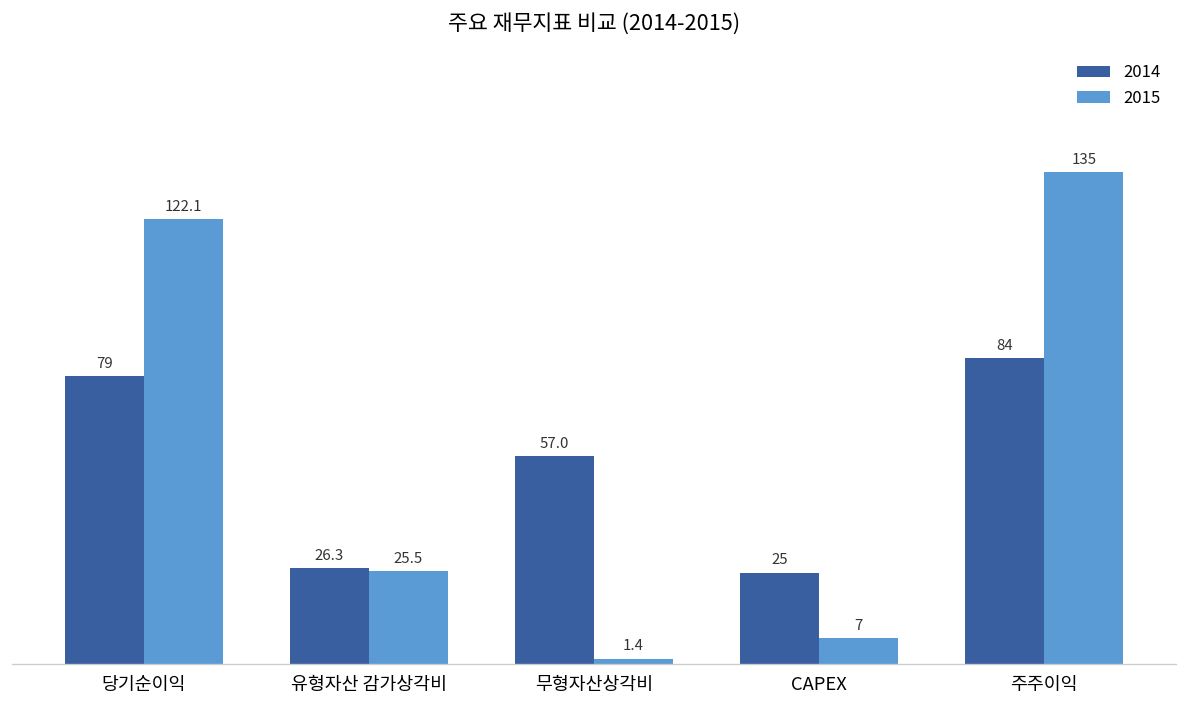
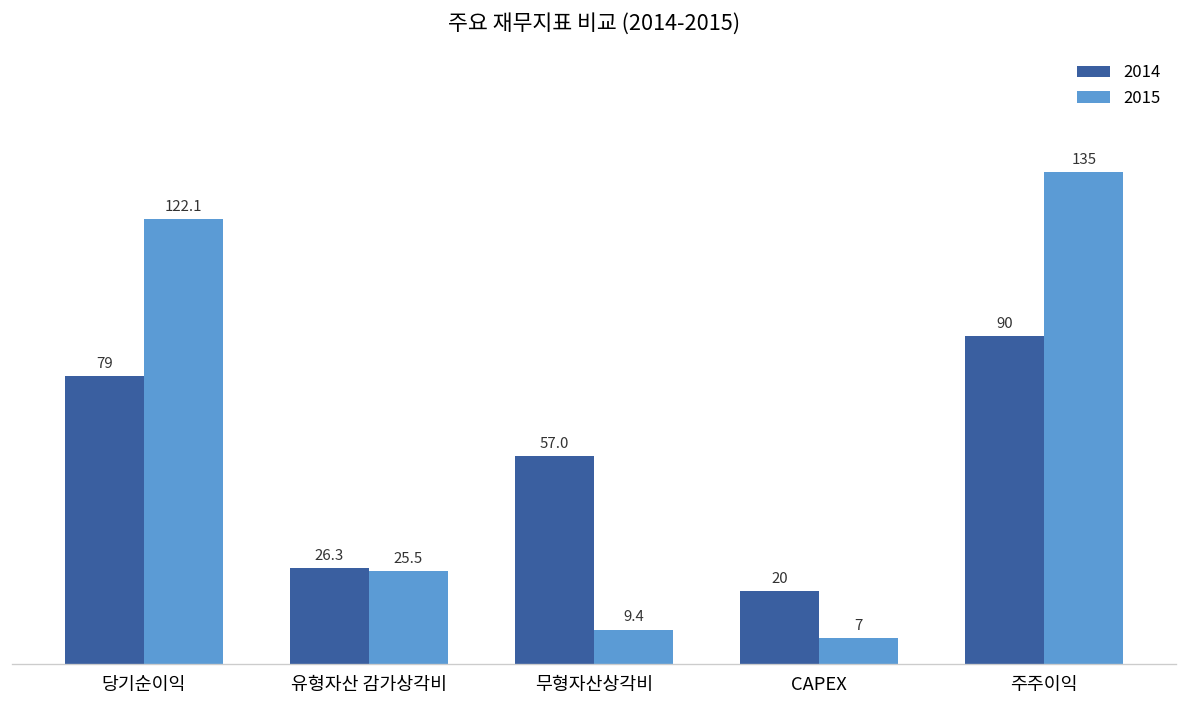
2015, 무형자산상각비: 1.4 -> 9.4
2014, CAPEX: 25 -> 20
2014, 주주이익: 84 -> 90
